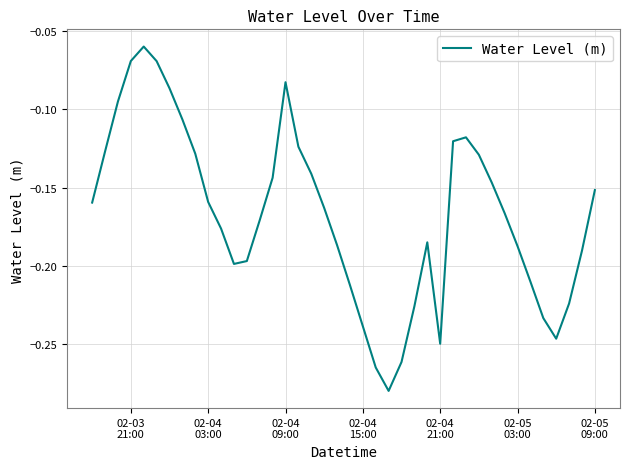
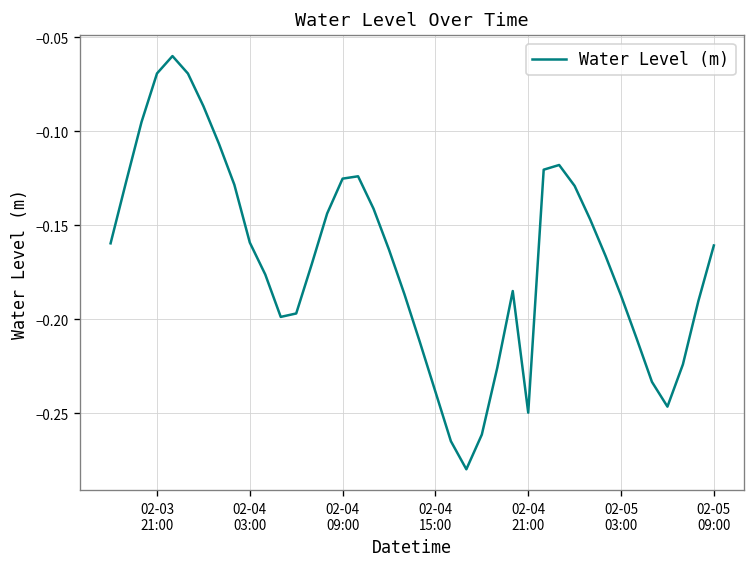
02-04 09:00: -0.083 -> -0.125
02-05 09:00: -0.152 -> -0.161
